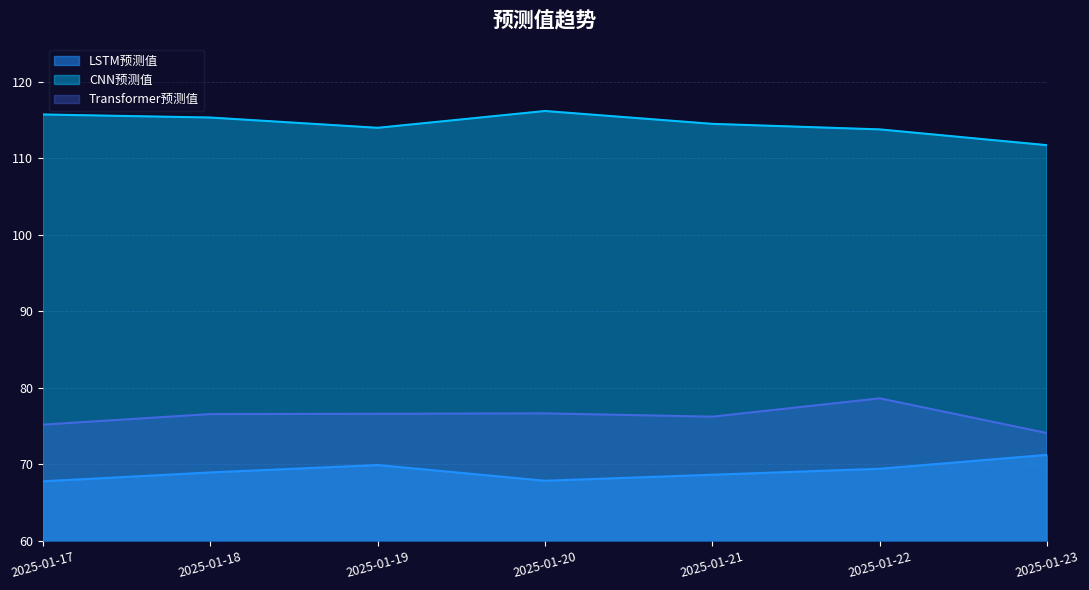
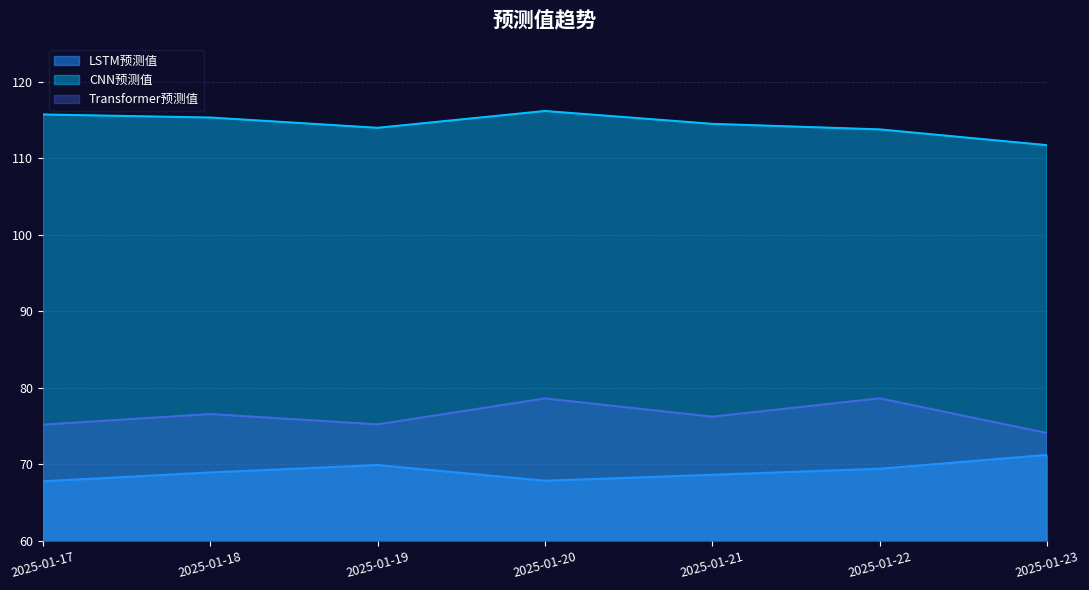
Transformer预测值, 2025-01-19: 77 -> 75
Transformer预测值, 2025-01-20: 77 -> 79
